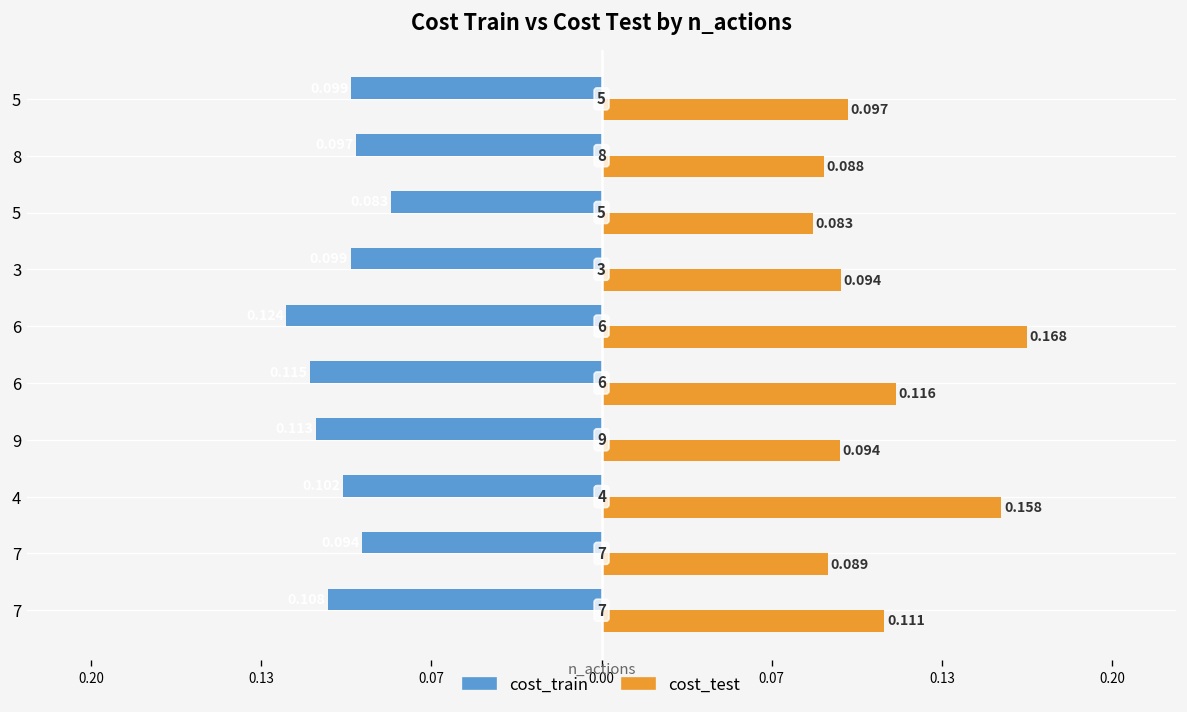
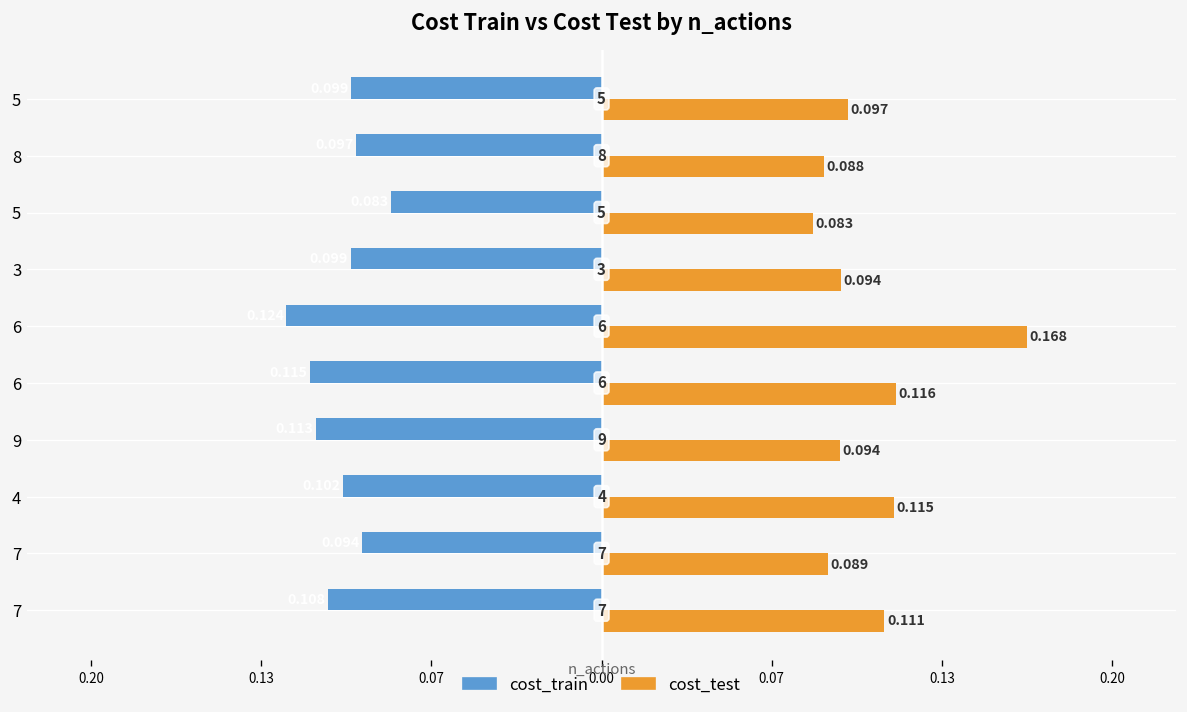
cost_test, 4: 0.158 -> 0.115
